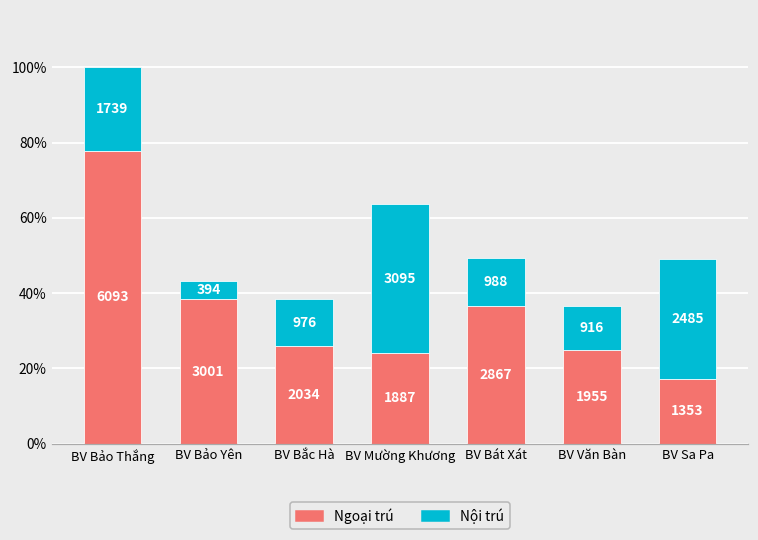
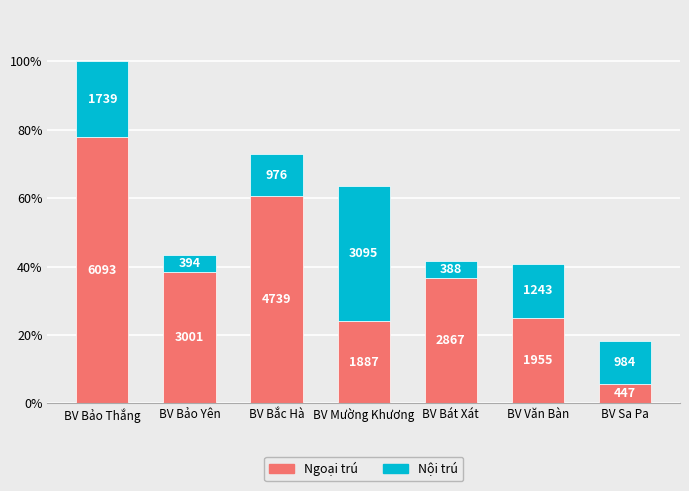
Ngoại trú, BV Bắc Hà: 2034 -> 4739
Nội trú, BV Bát Xát: 988 -> 388
Nội trú, BV Văn Bàn: 916 -> 1243
Ngoại trú, BV Sa Pa: 1353 -> 447
Nội trú, BV Sa Pa: 2485 -> 984
